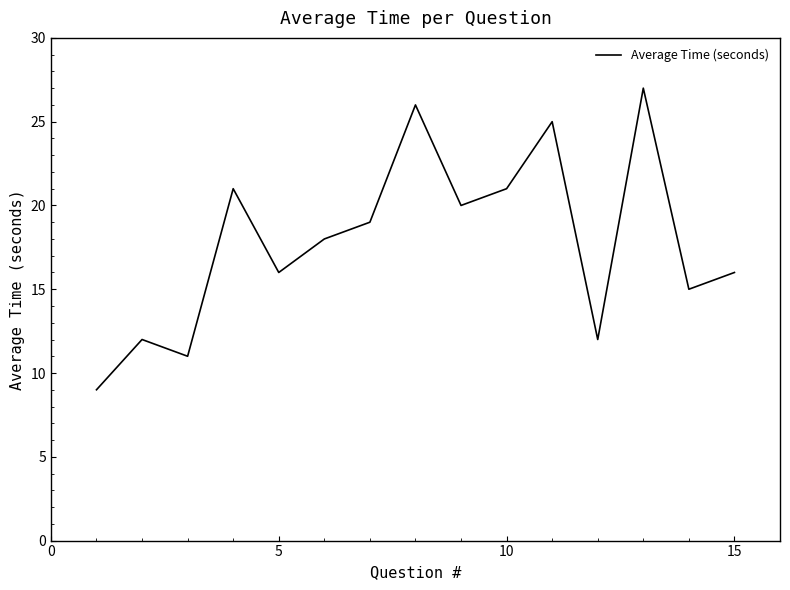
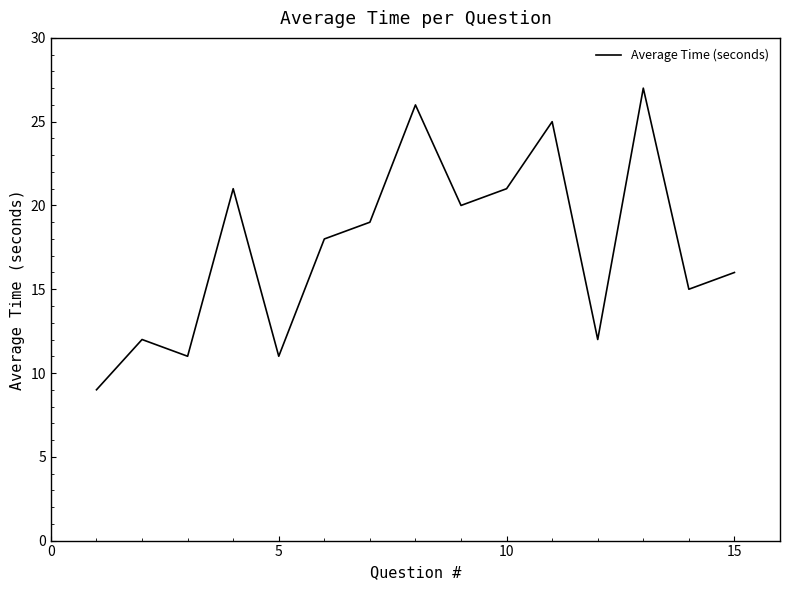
5: 16 -> 11
